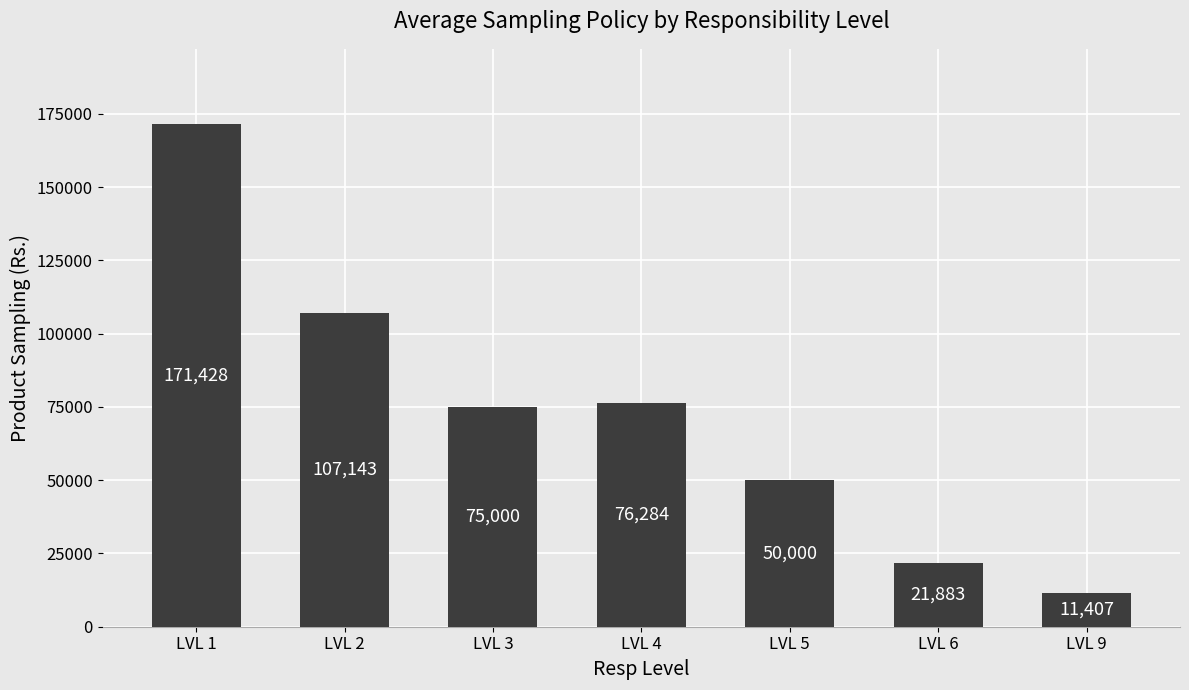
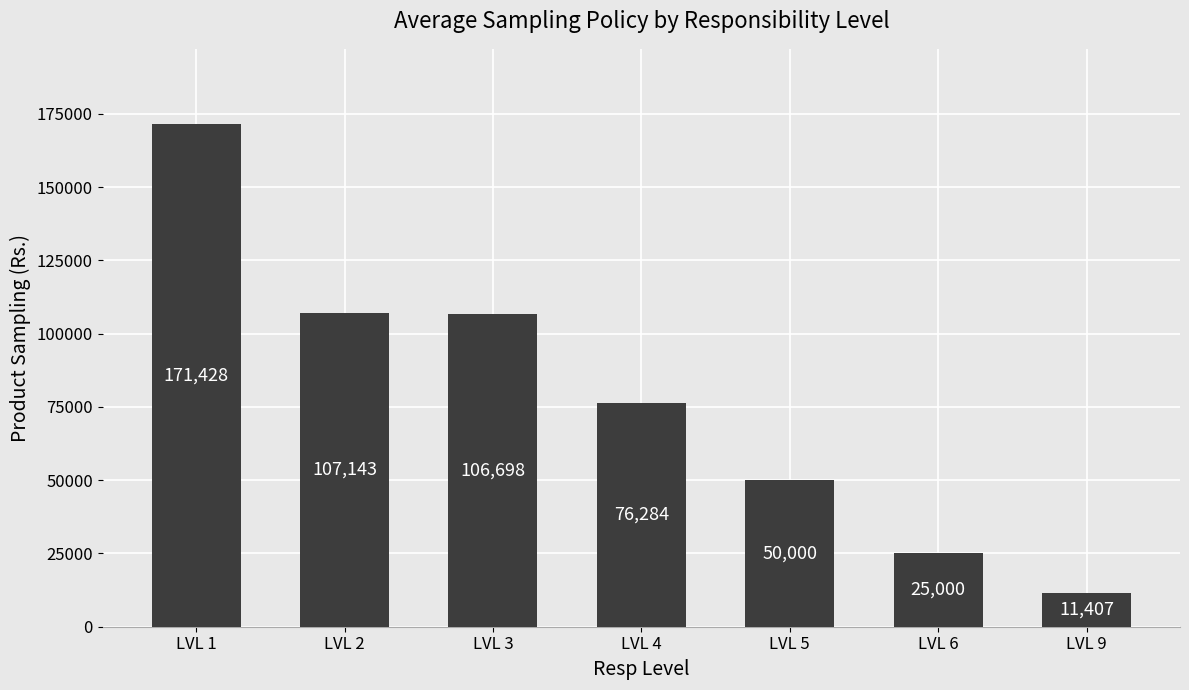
LVL 3: 75,000 -> 106,698
LVL 6: 21,883 -> 25,000
